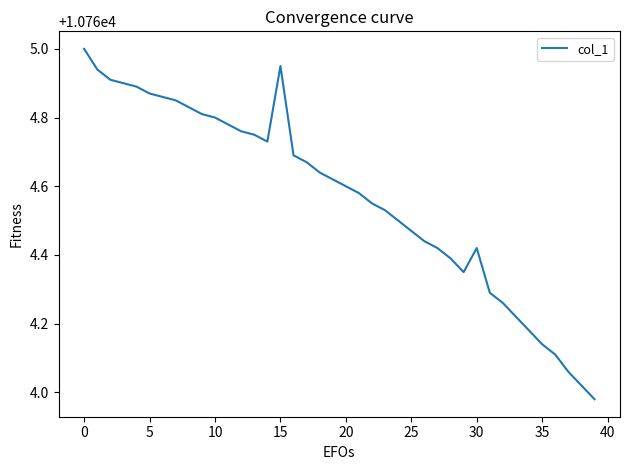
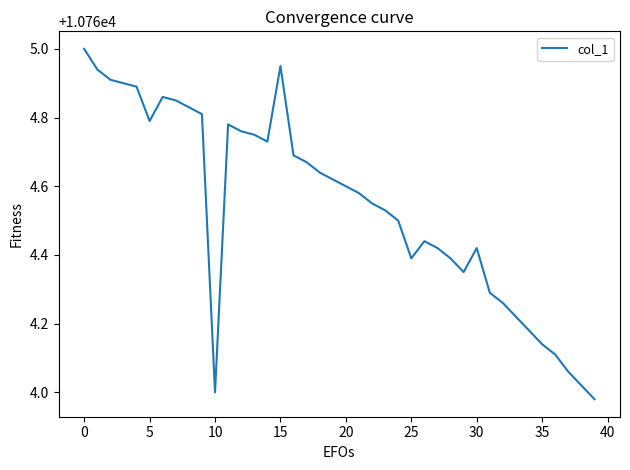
5: 10764.87 -> 10764.79
10: 10764.8 -> 10764.0
25: 10764.47 -> 10764.39
